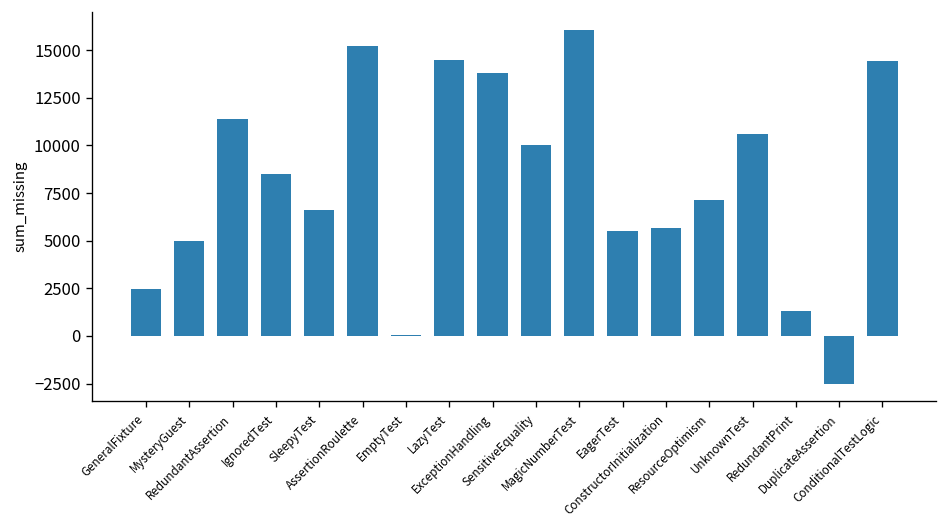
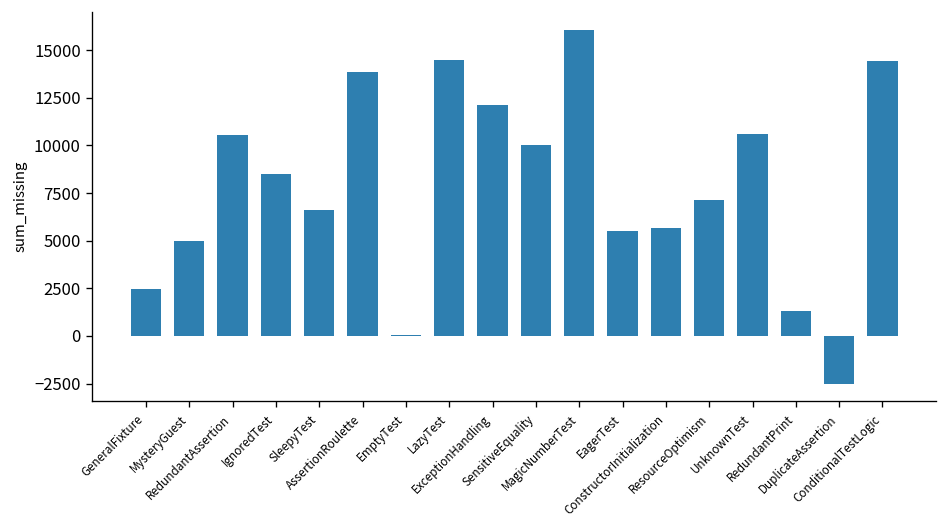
RedundantAssertion: 11400 -> 10600
AssertionRoulette: 15200 -> 13900
ExceptionHandling: 13800 -> 12100
